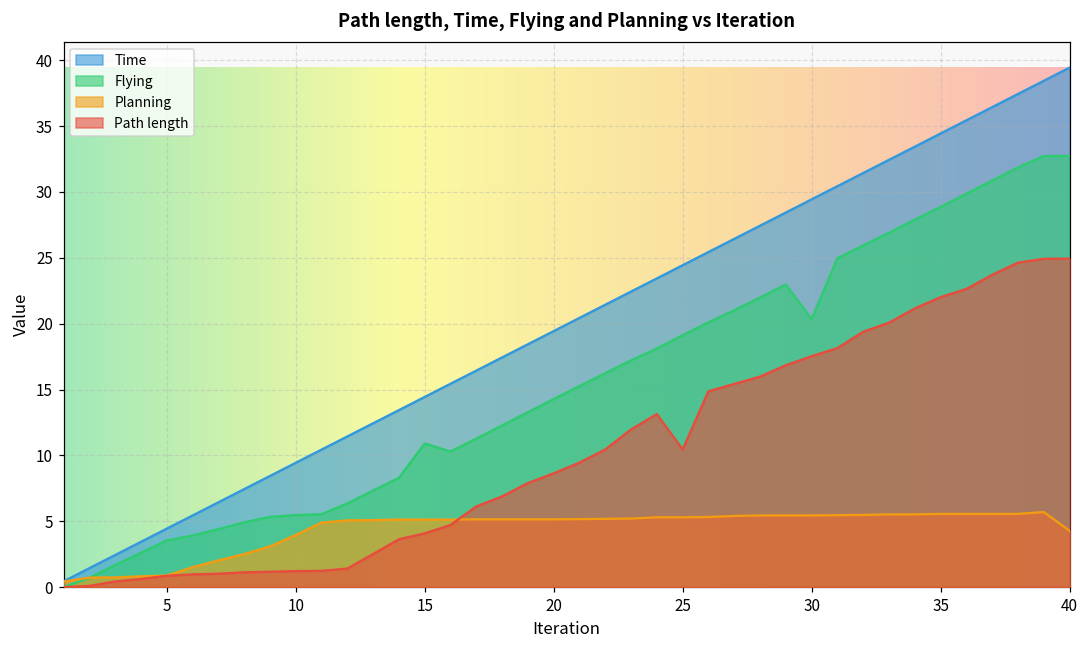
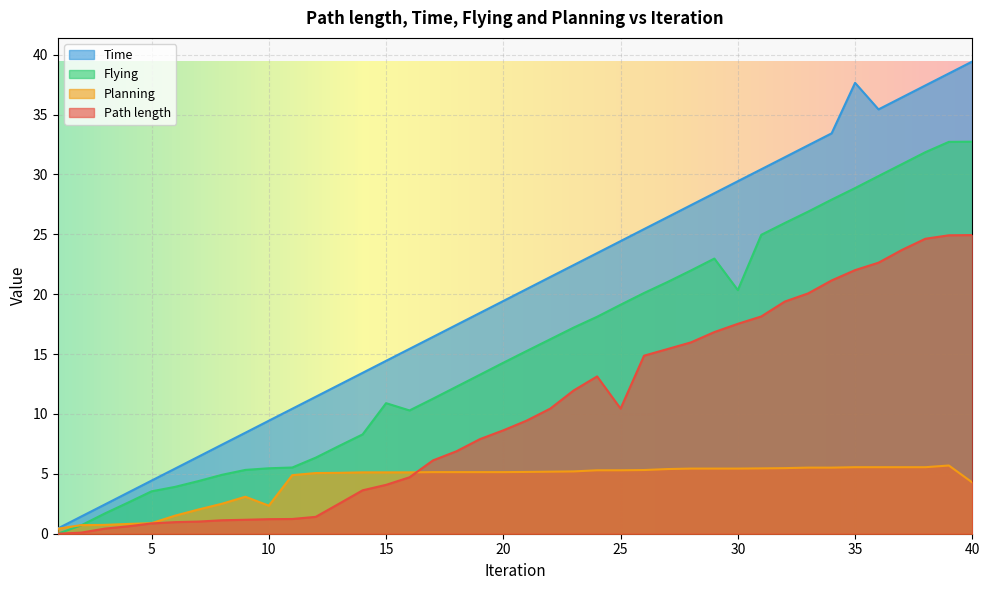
Planning, 10: 4.0 -> 2.3
Time, 35: 34.4 -> 37.7
